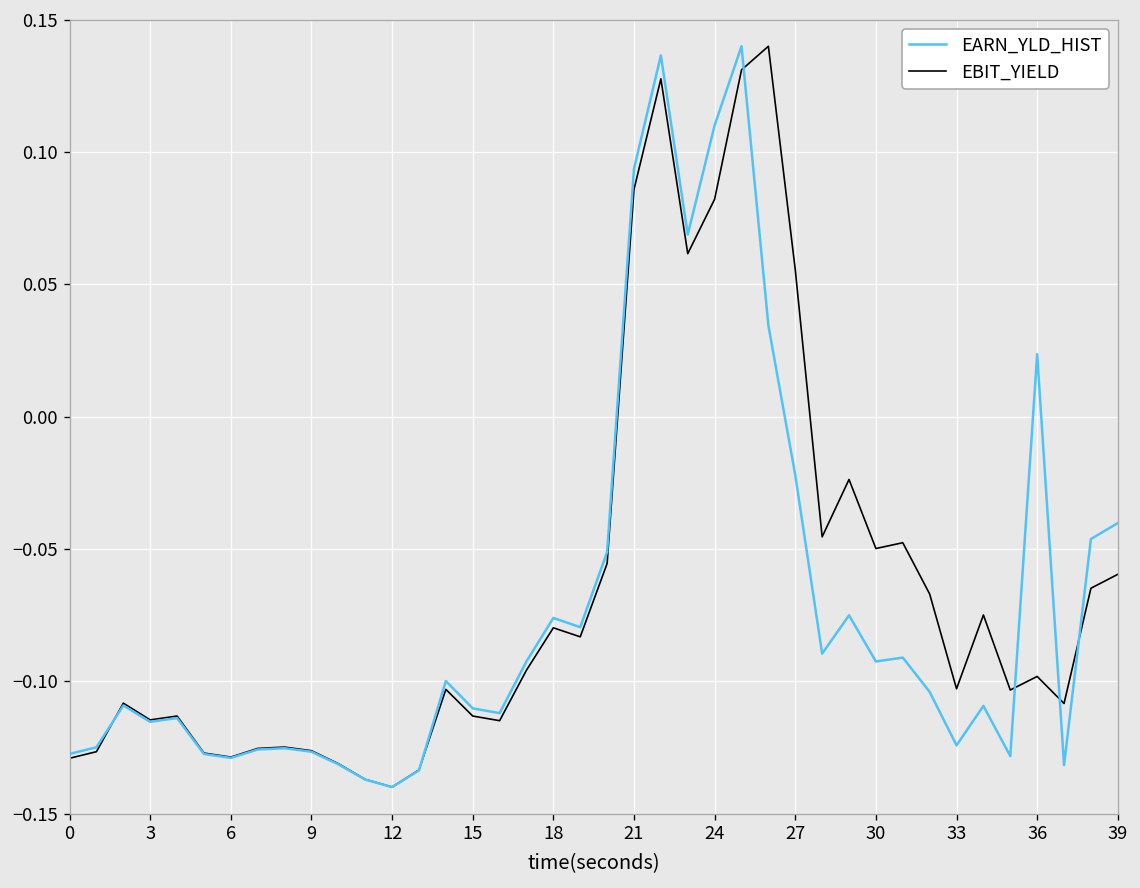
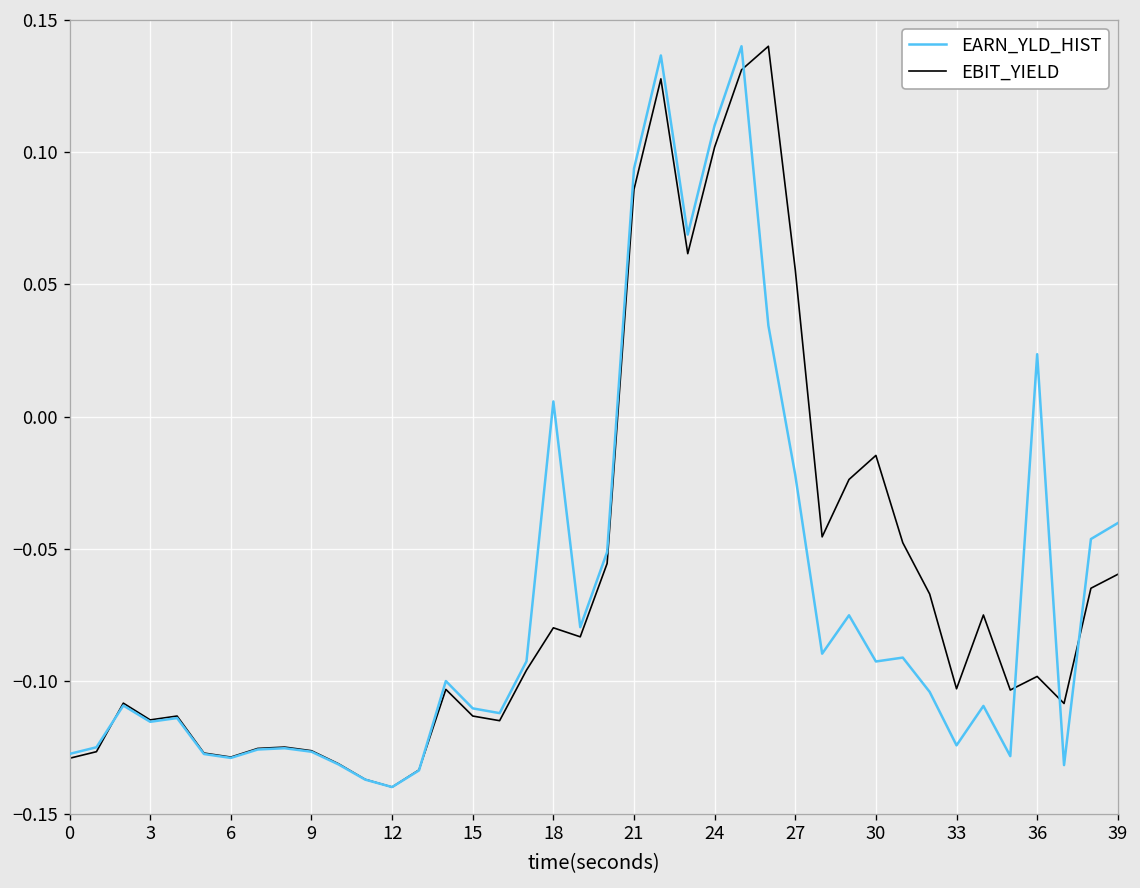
EARN_YLD_HIST, 18: -0.076 -> 0.006
EBIT_YIELD, 24: 0.082 -> 0.102
EBIT_YIELD, 30: -0.050 -> -0.015
